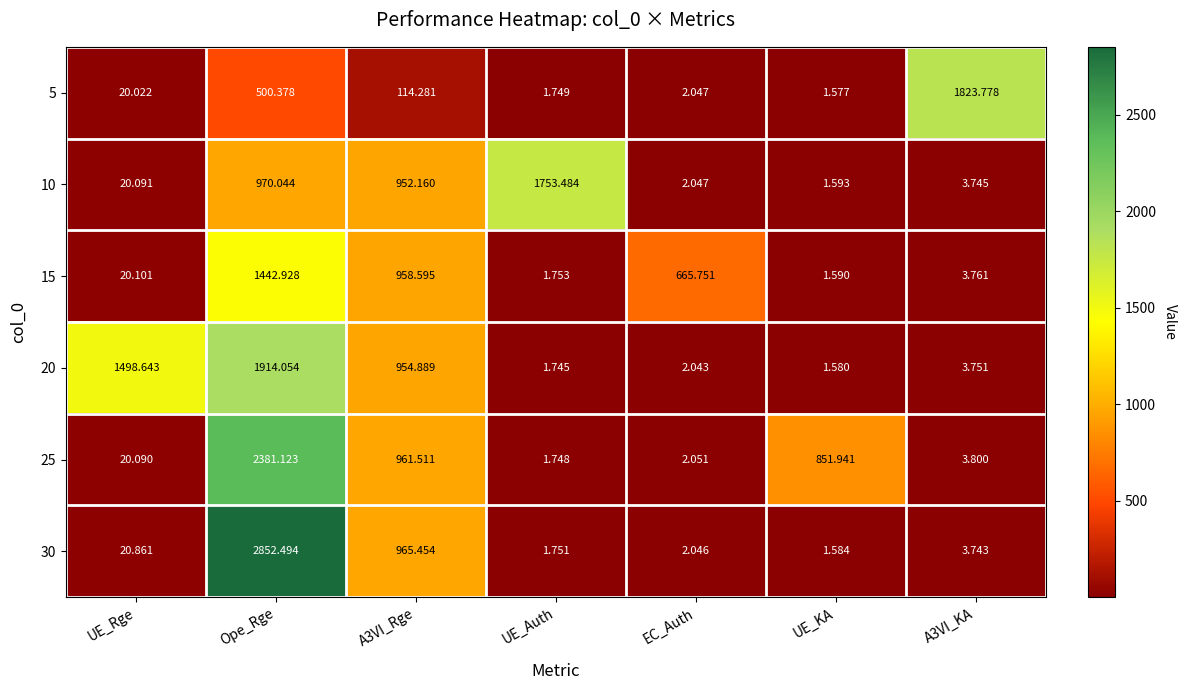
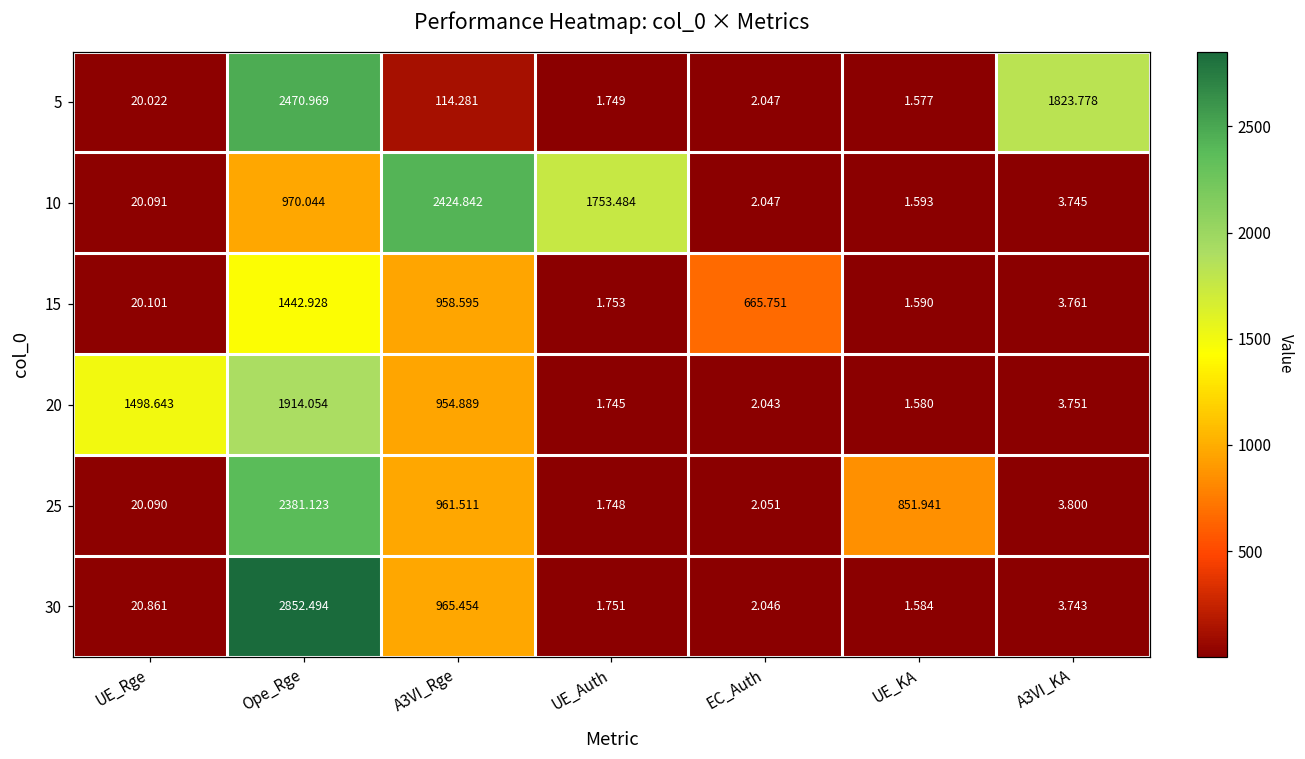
5, Ope_Rge: 500.378 -> 2470.969
10, A3VI_Rge: 952.160 -> 2424.842
